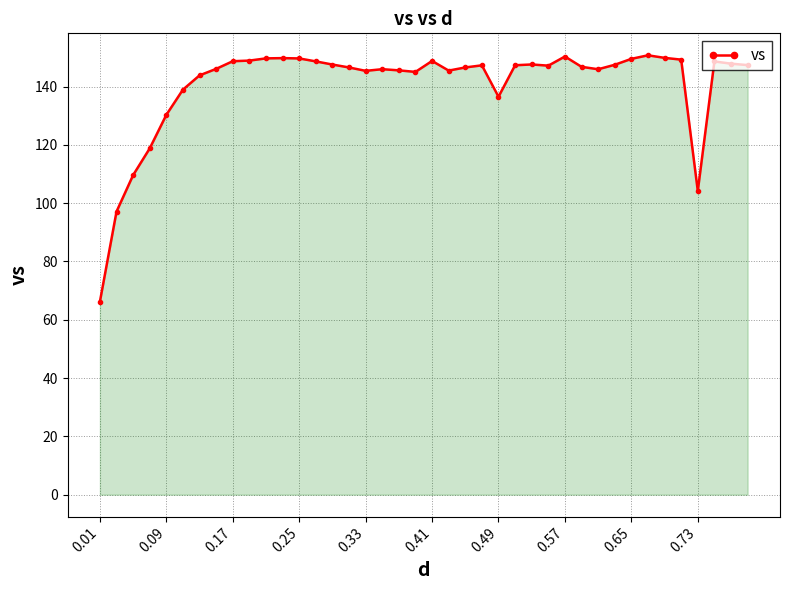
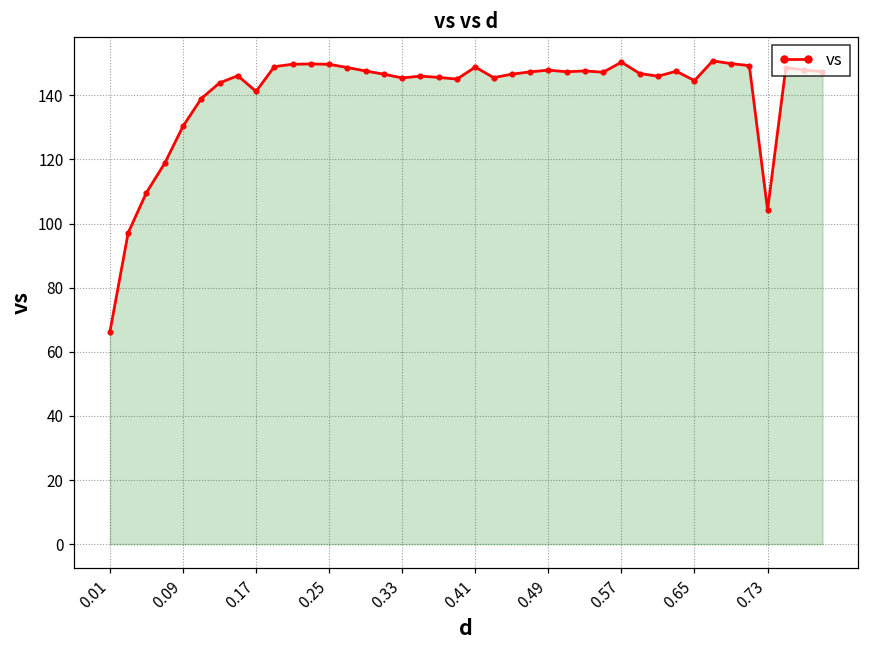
0.17: 149 -> 141
0.49: 137 -> 148
0.65: 150 -> 145
